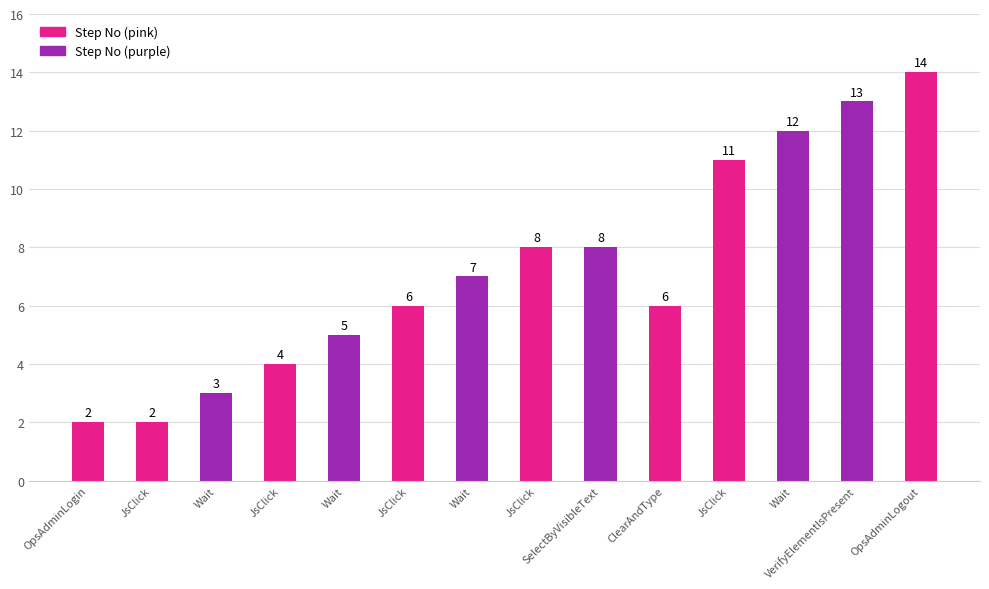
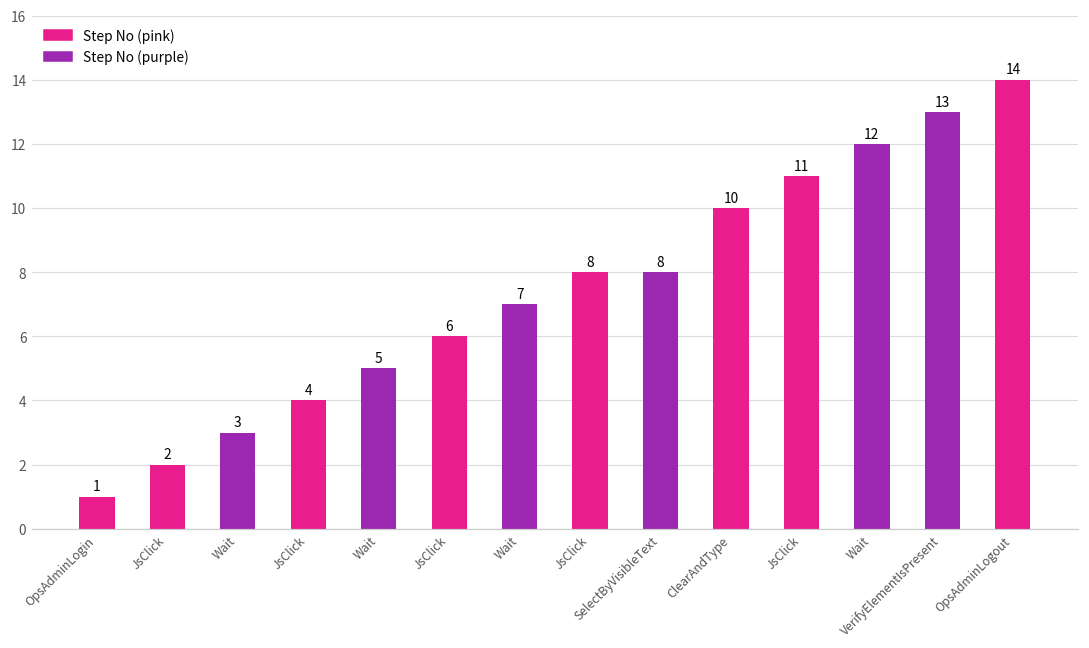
OpsAdminLogin: 2 -> 1
ClearAndType: 6 -> 10
